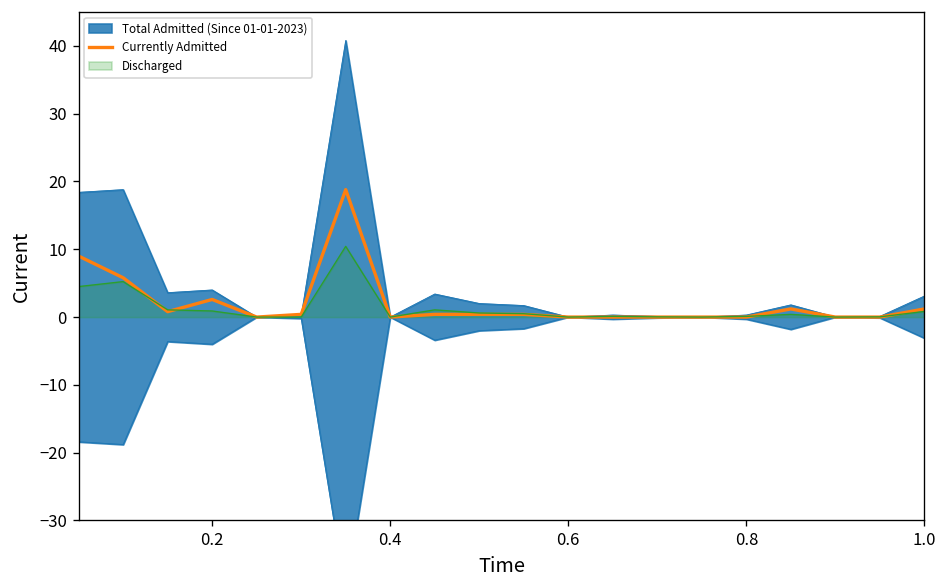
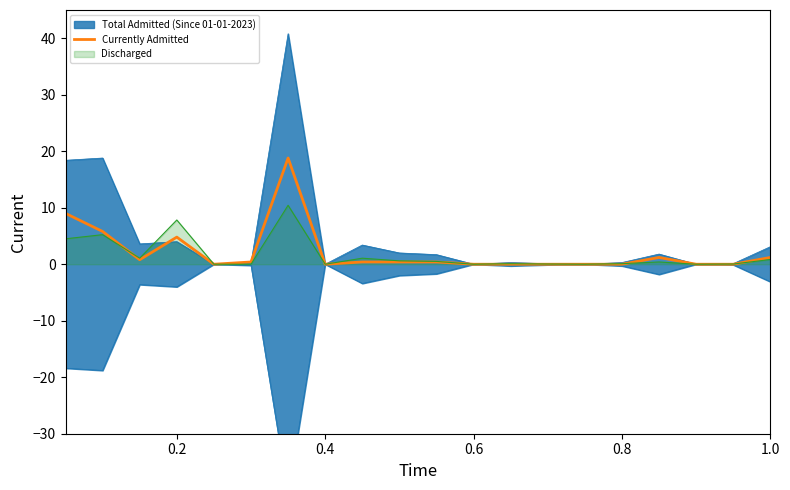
Discharged, 0.2: 1 -> 8
Currently Admitted, 0.2: 3 -> 5
